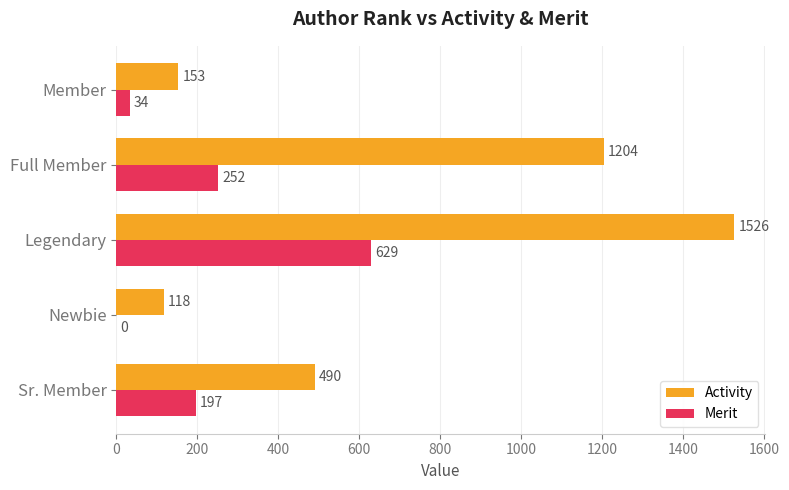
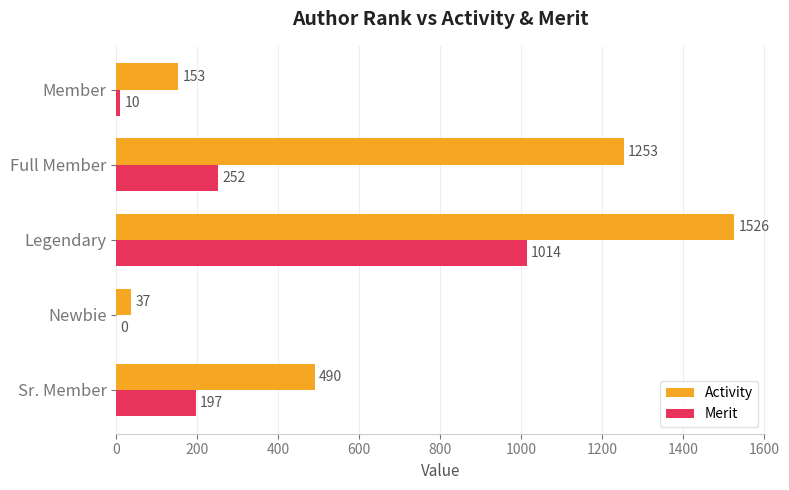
Merit, Member: 34 -> 10
Activity, Full Member: 1204 -> 1253
Merit, Legendary: 629 -> 1014
Activity, Newbie: 118 -> 37
